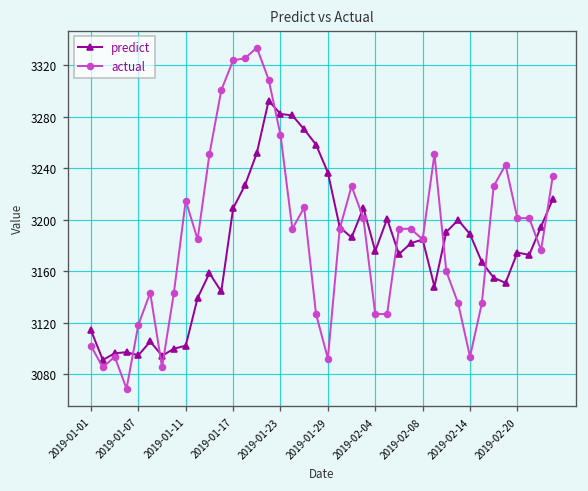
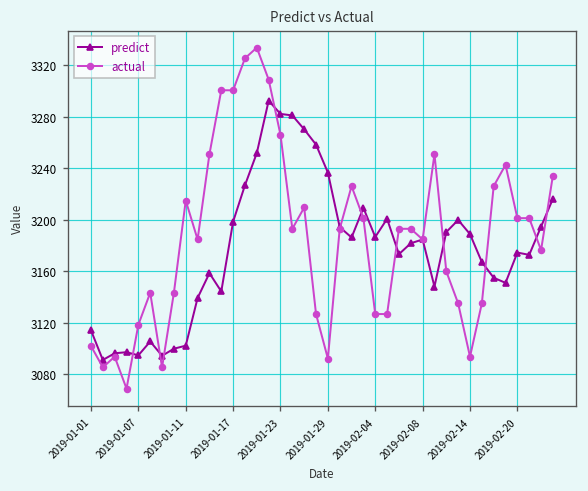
predict, 2019-01-17: 3209 -> 3199
actual, 2019-01-17: 3324 -> 3301
predict, 2019-02-04: 3176 -> 3187
